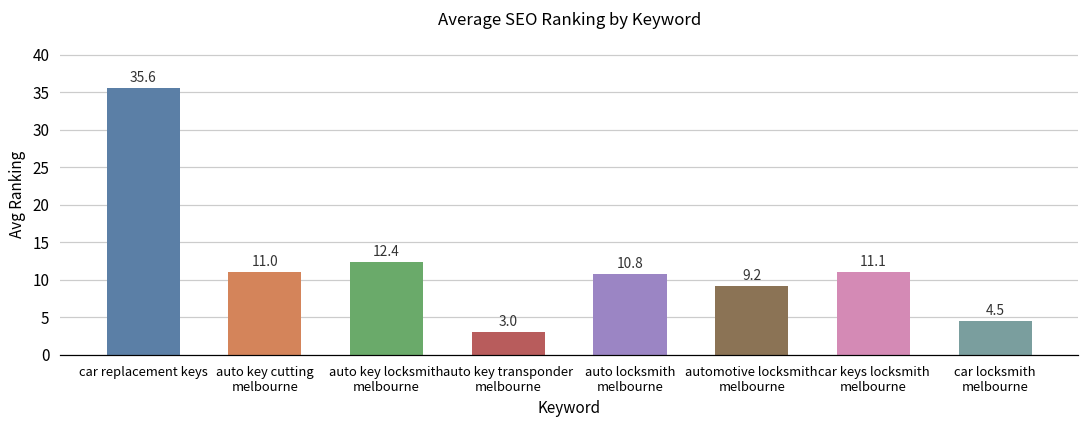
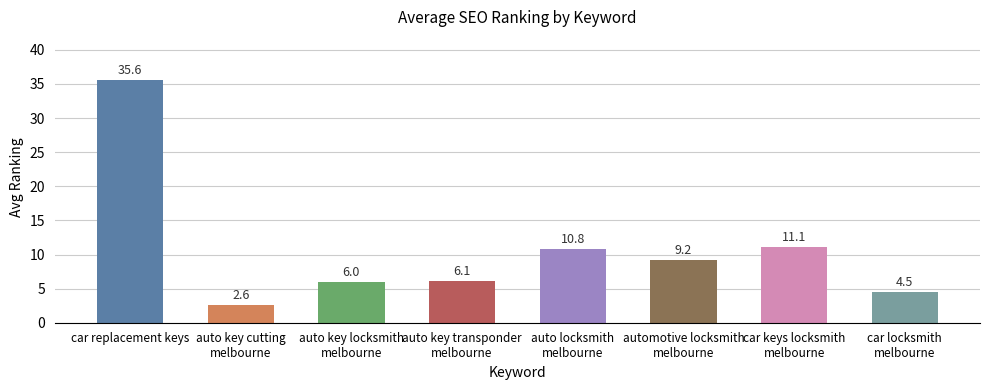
auto key cutting melbourne: 11.0 -> 2.6
auto key locksmith melbourne: 12.4 -> 6.0
auto key transponder melbourne: 3.0 -> 6.1
